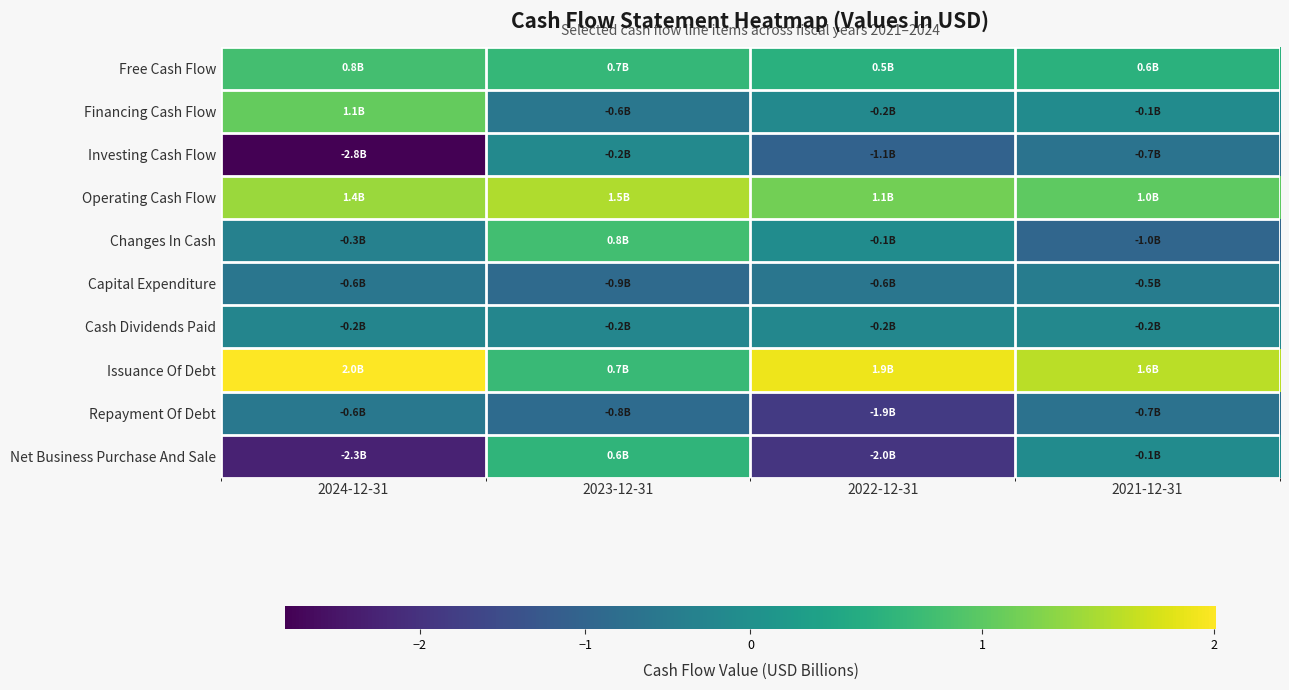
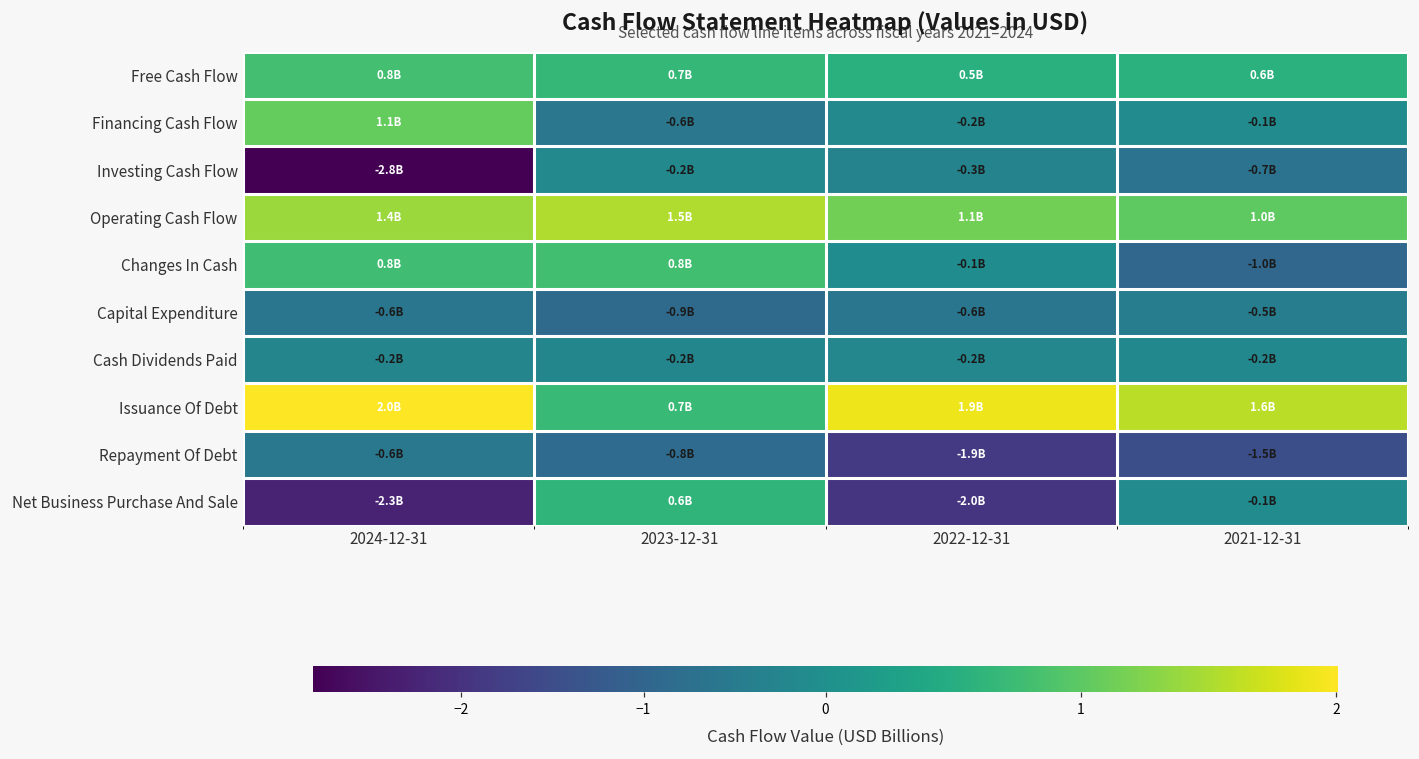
Investing Cash Flow, 2022-12-31: -1.1B -> -0.3B
Changes In Cash, 2024-12-31: -0.3B -> 0.8B
Repayment Of Debt, 2021-12-31: -0.7B -> -1.5B
